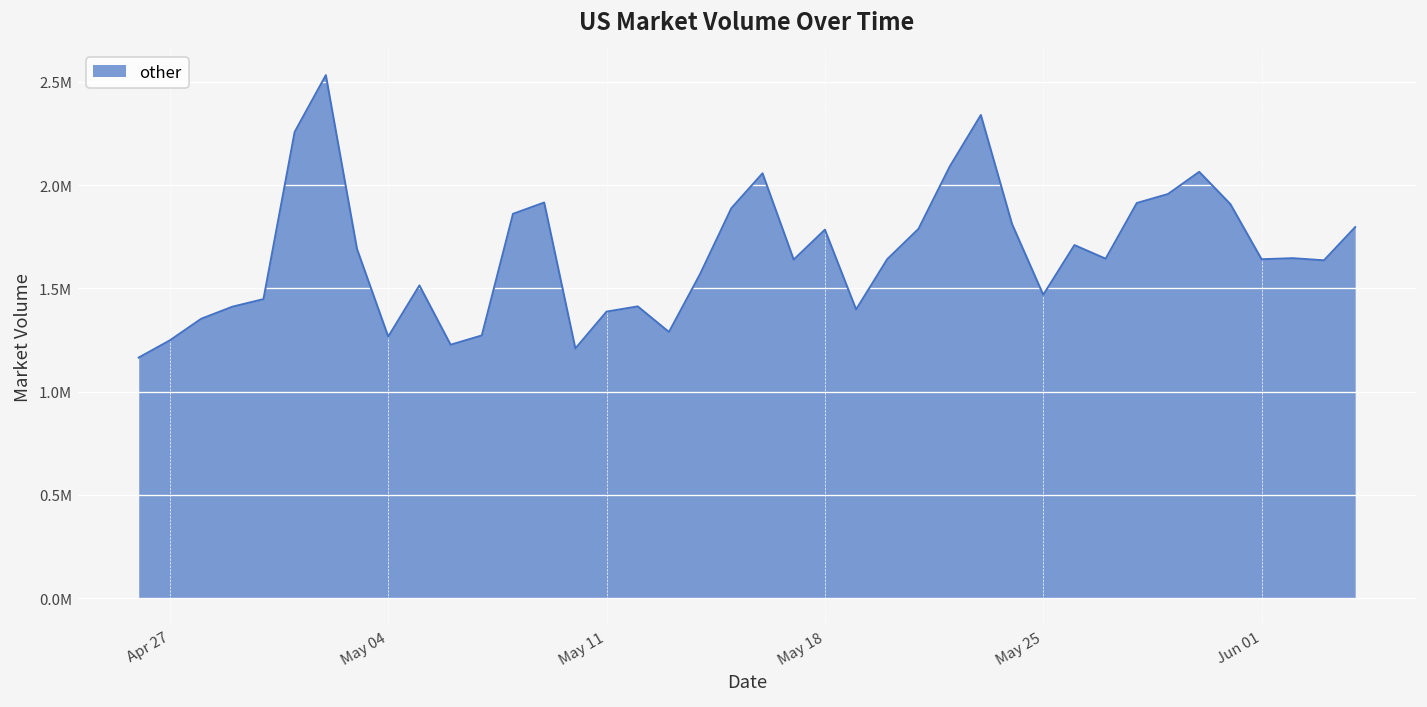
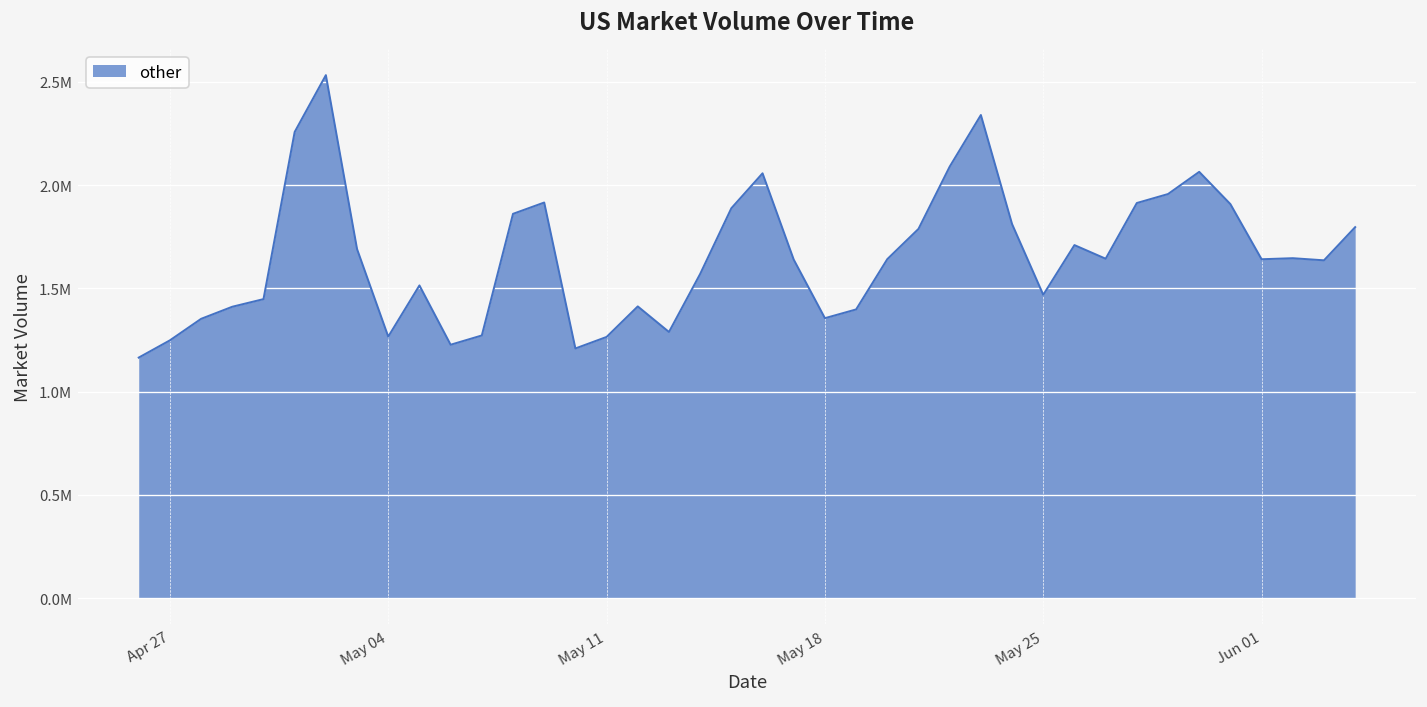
May 11: 1390000 -> 1260000
May 18: 1780000 -> 1360000
